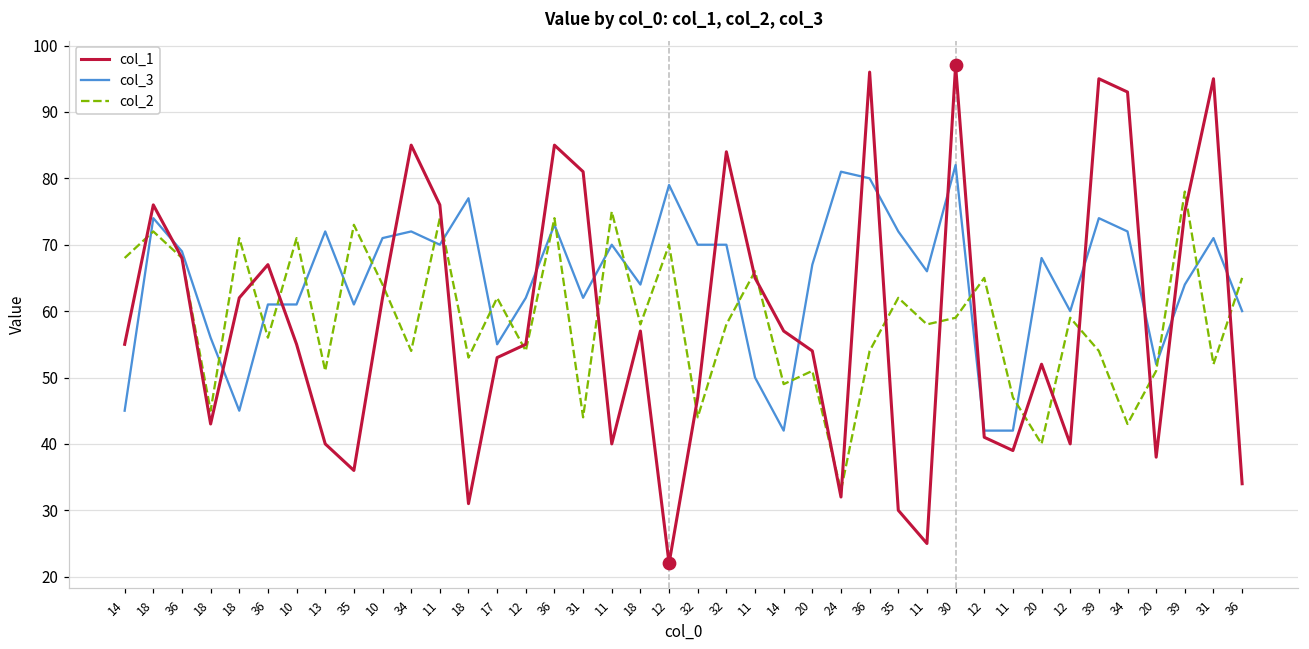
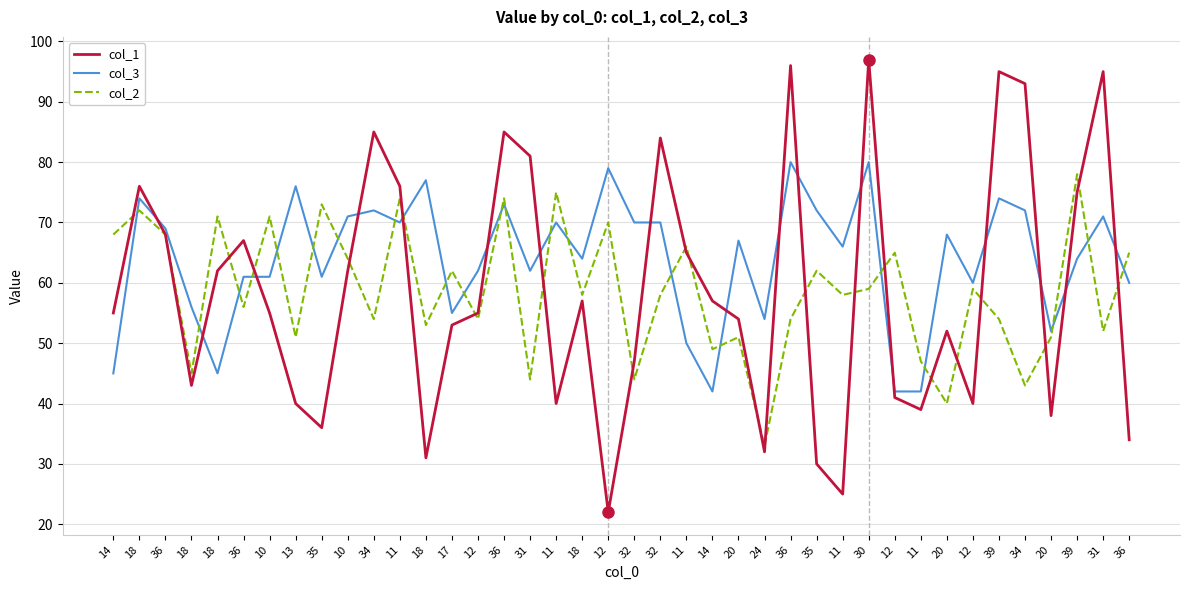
col_3, 13: 72 -> 76
col_3, 24: 81 -> 54
col_3, 30: 82 -> 80
